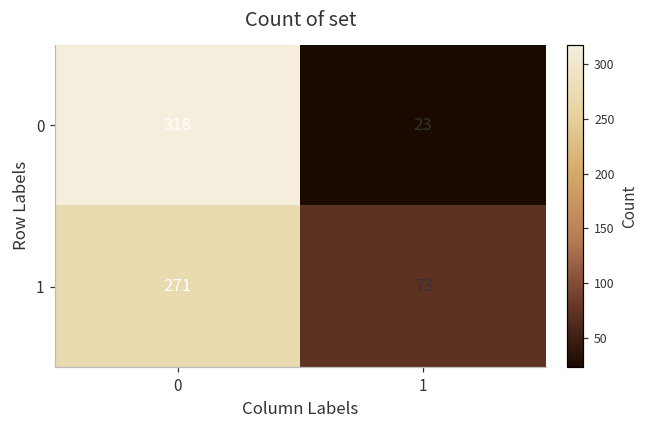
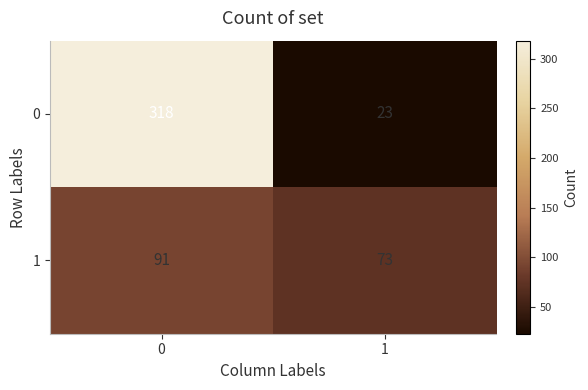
1, 0: 271 -> 91
